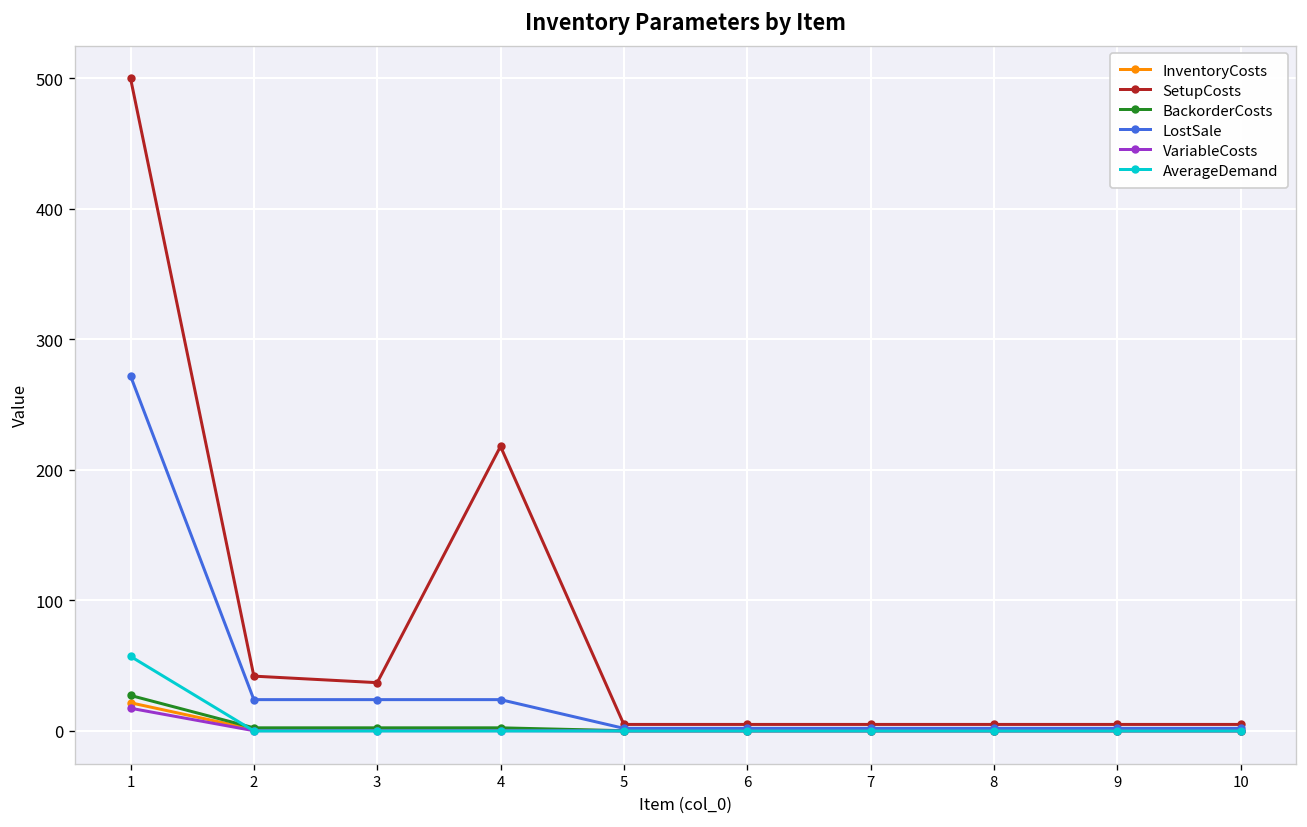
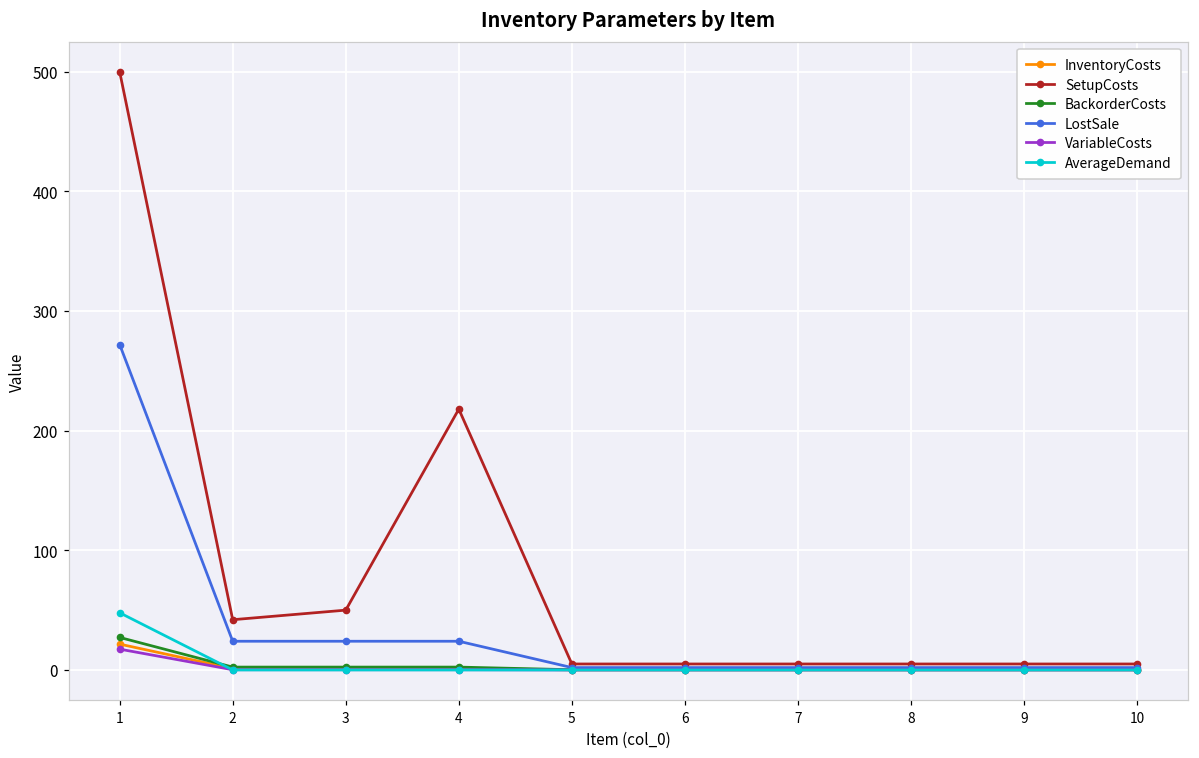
AverageDemand, 1: 57 -> 48
SetupCosts, 3: 37 -> 50
